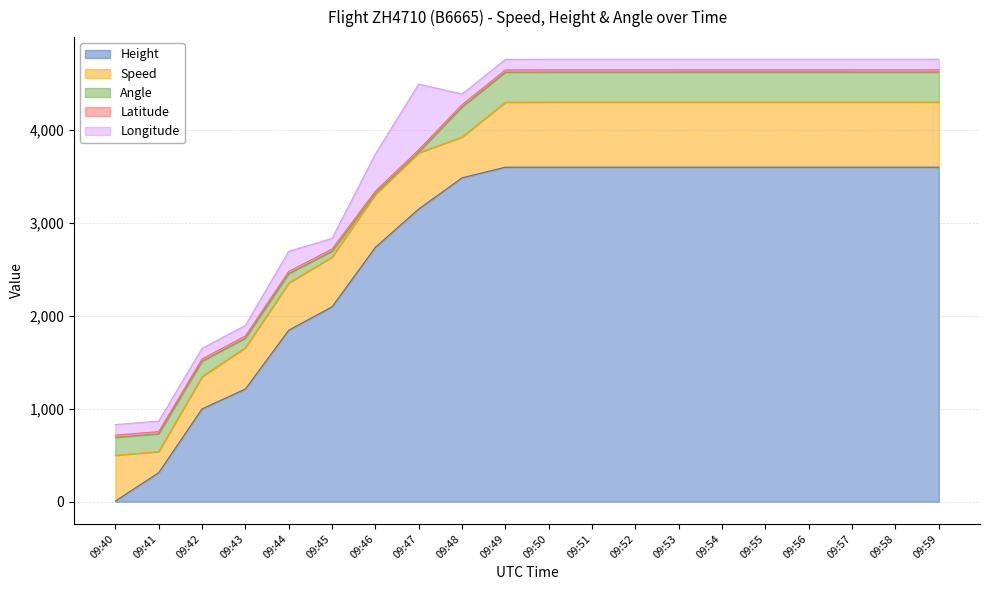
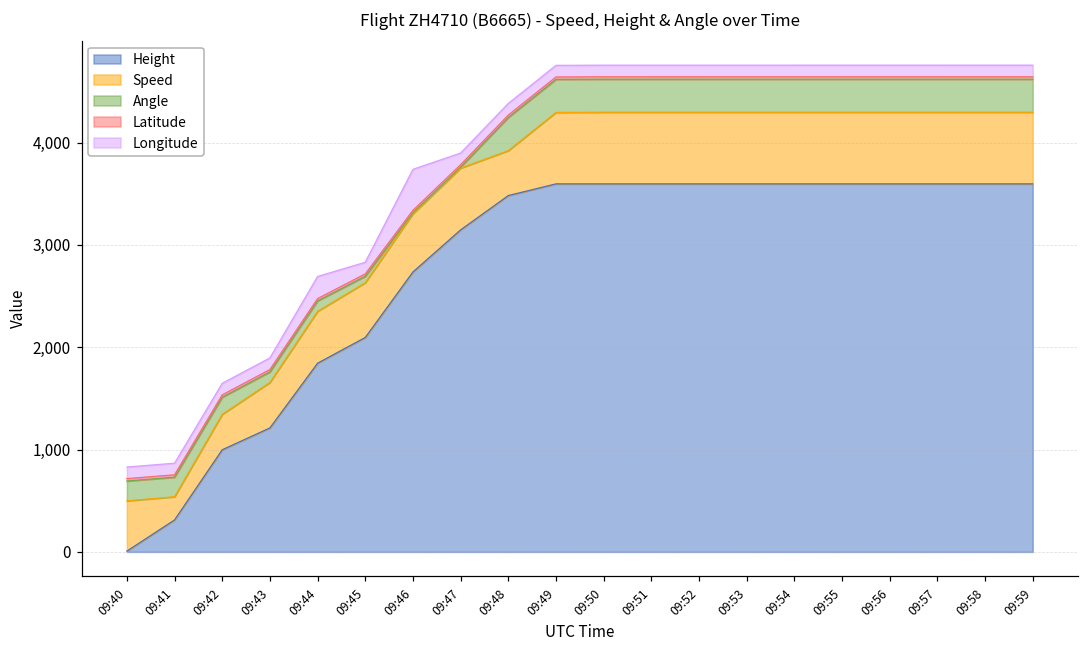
Longitude, 09:47: 700 -> 100
